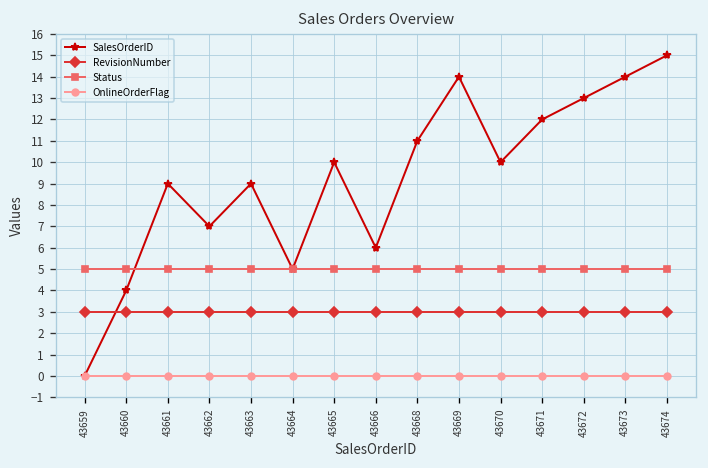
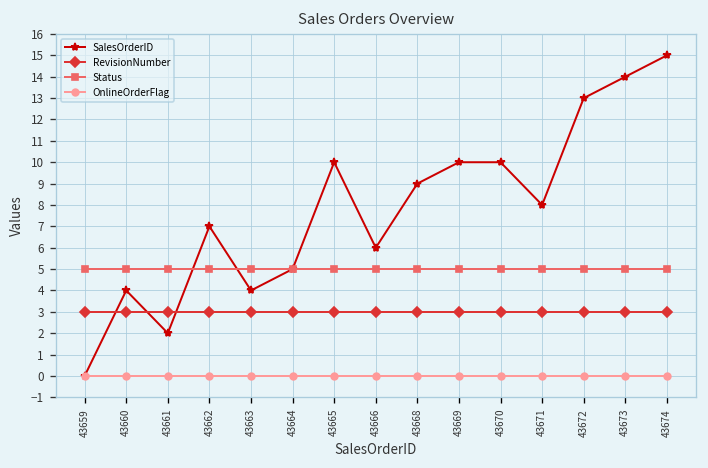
SalesOrderID, 43661: 9.0 -> 2.0
SalesOrderID, 43663: 9.0 -> 4.0
SalesOrderID, 43668: 11.0 -> 9.0
SalesOrderID, 43669: 14.0 -> 10.0
SalesOrderID, 43671: 12.0 -> 8.0
